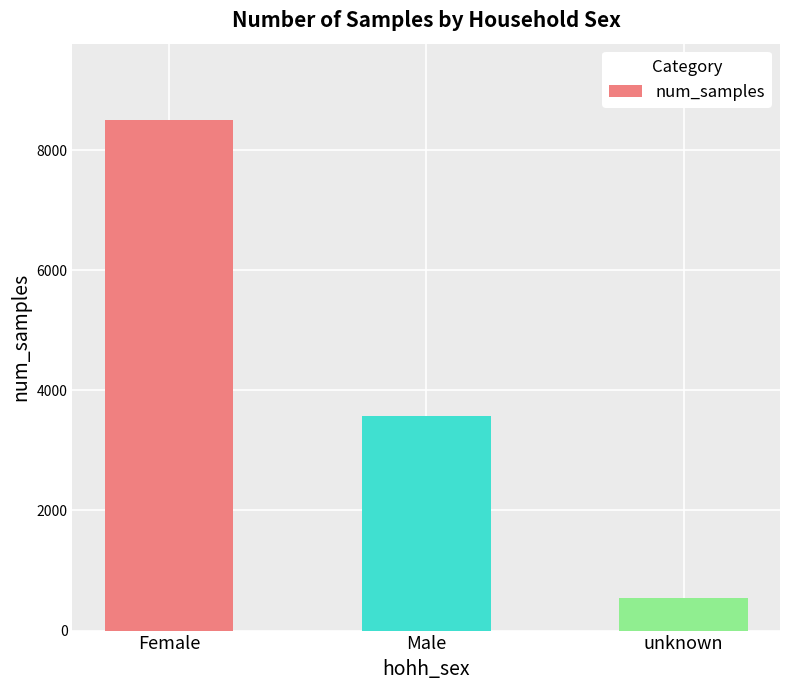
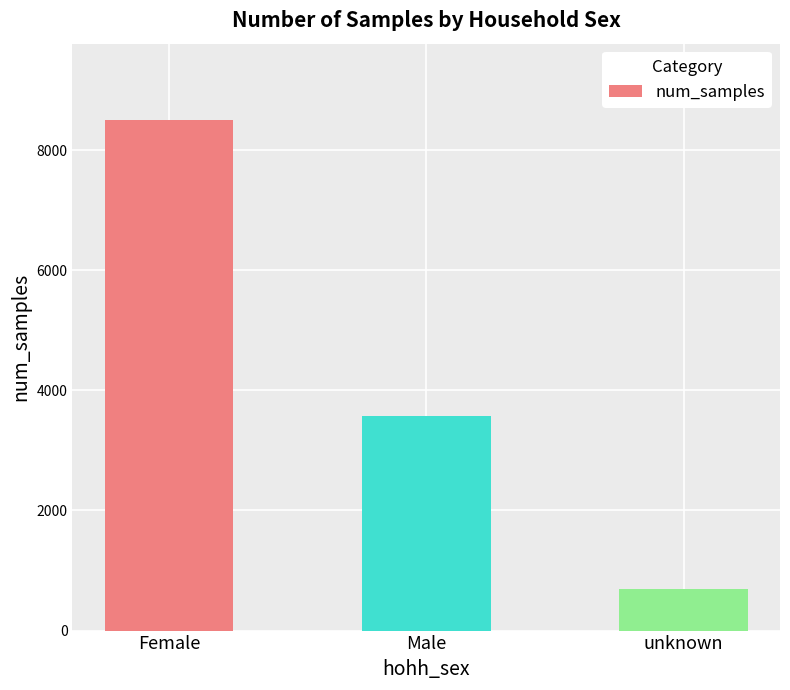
unknown: 500 -> 700
